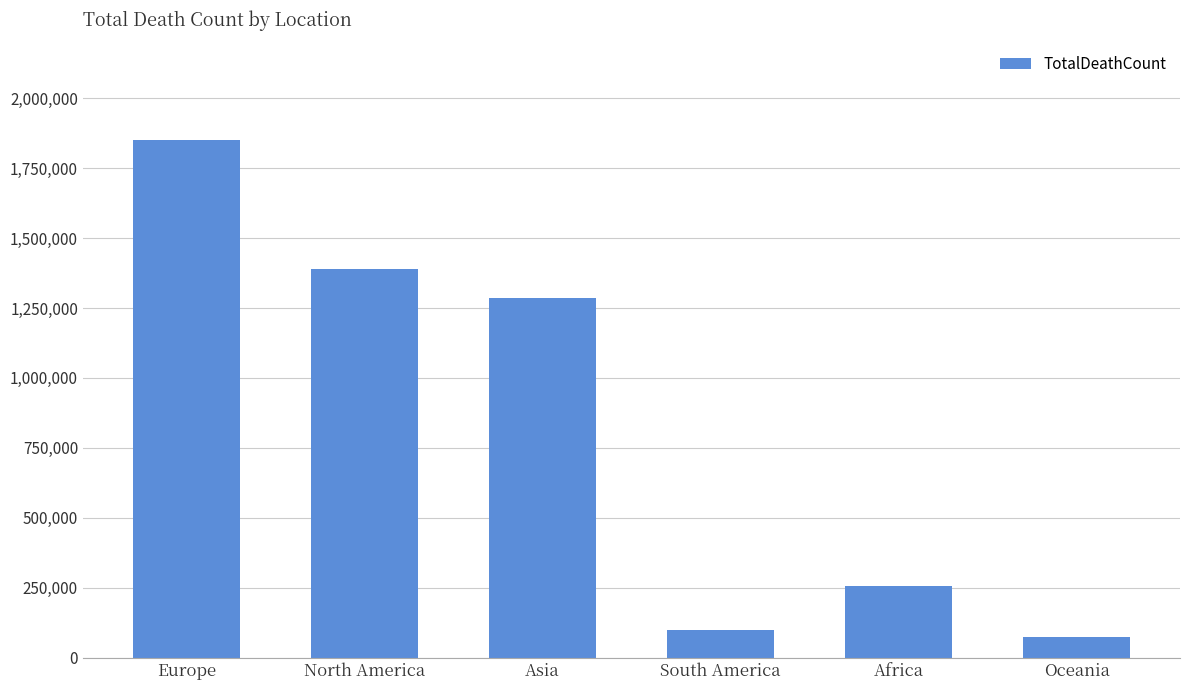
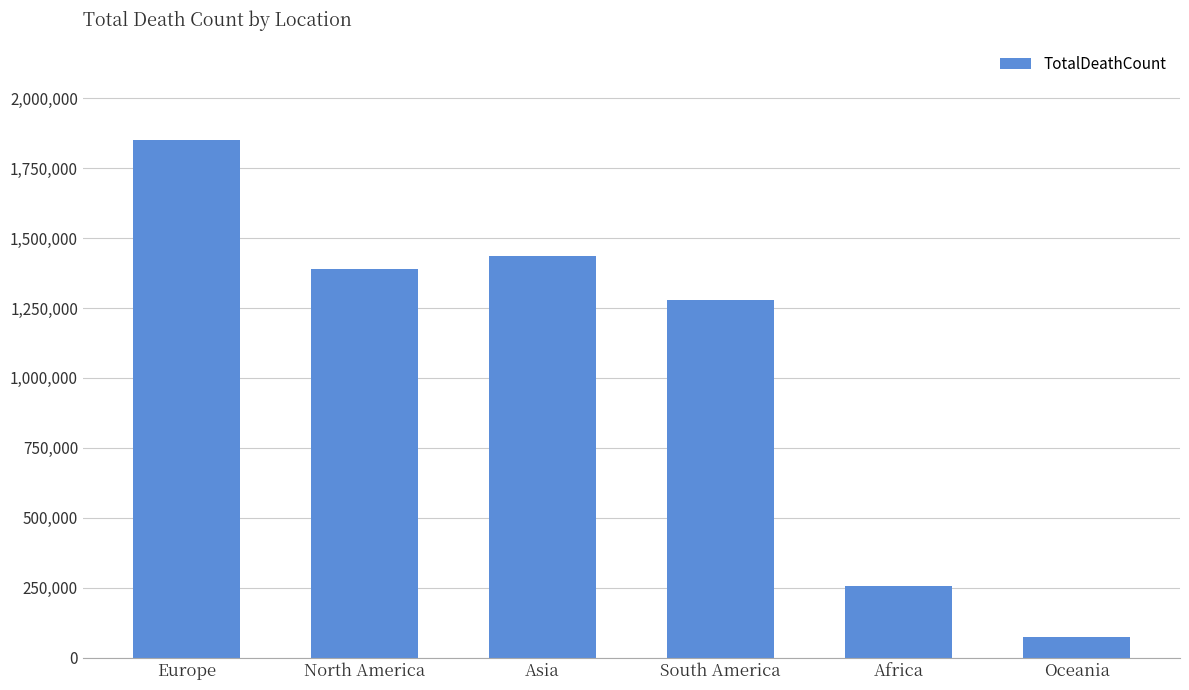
Asia: 1,290,000 -> 1,430,000
South America: 100,000 -> 1,280,000
